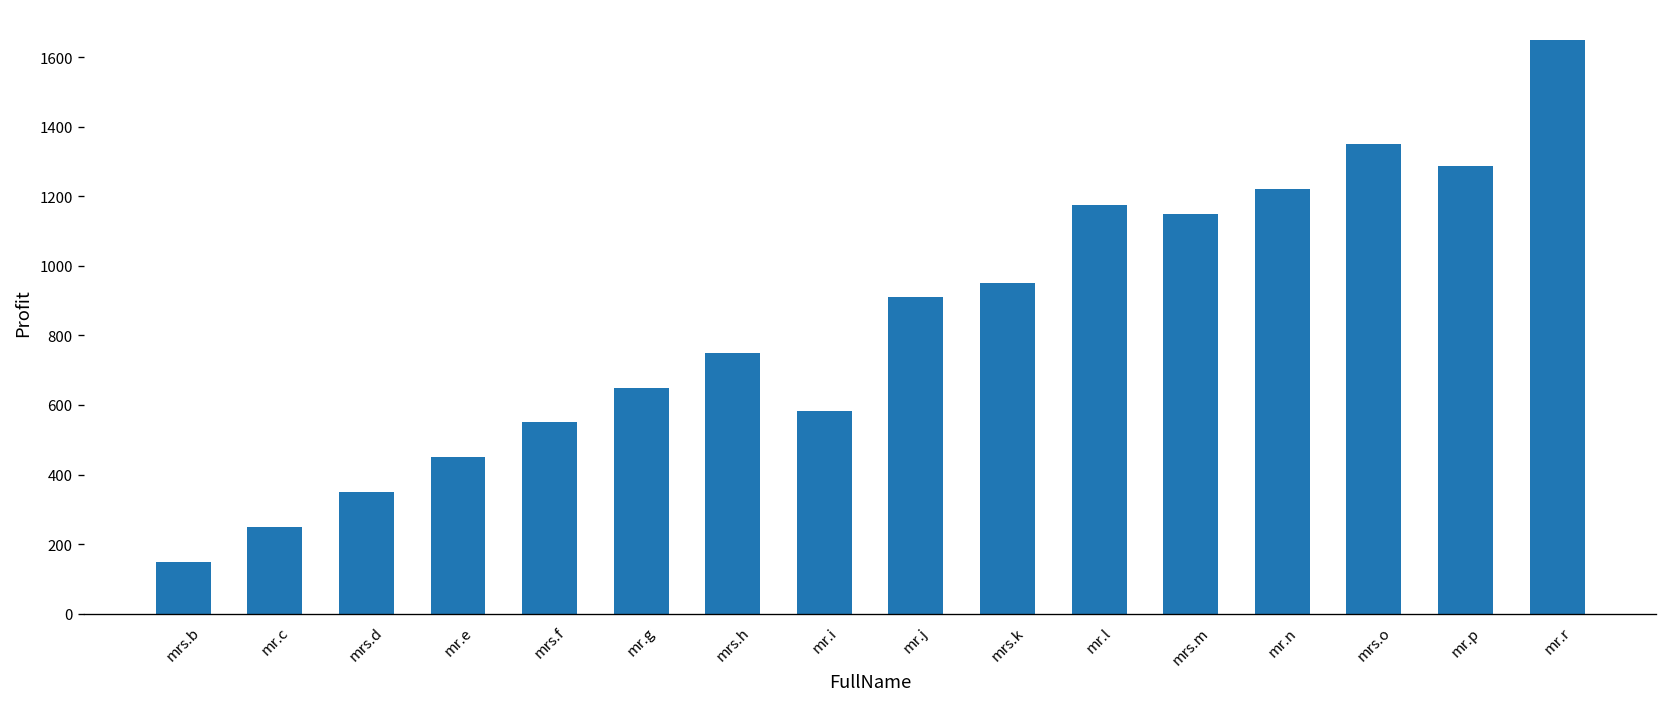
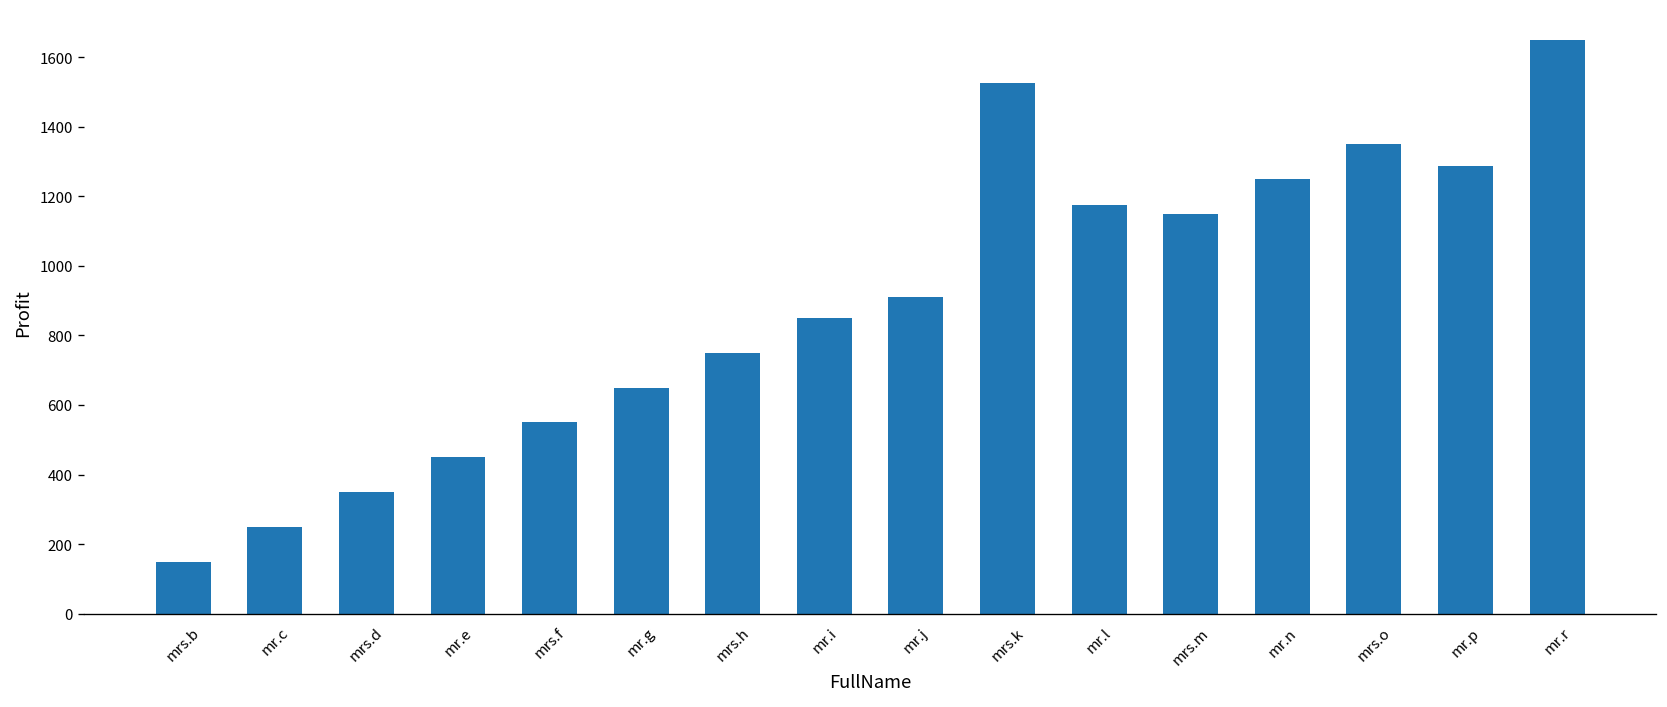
mr.i: 580 -> 850
mrs.k: 950 -> 1530
mr.n: 1220 -> 1250
